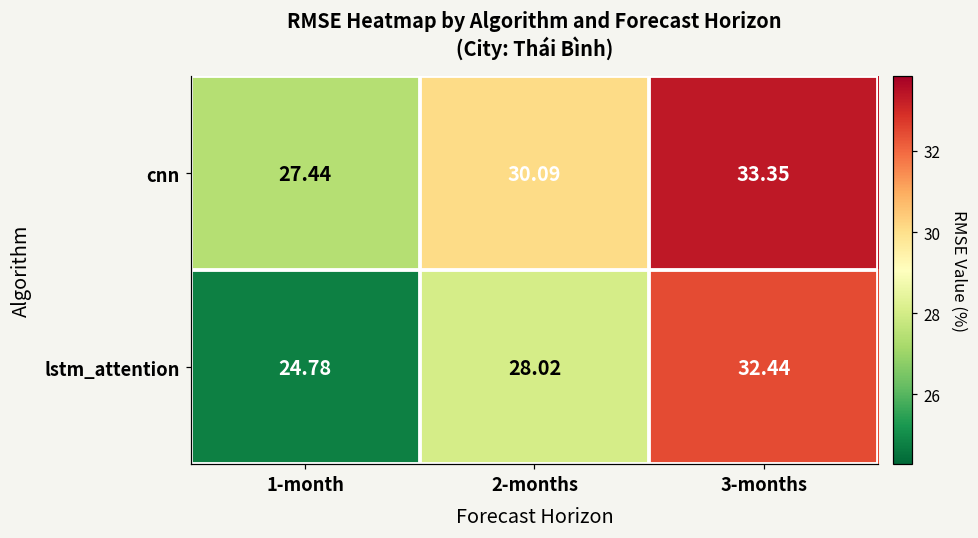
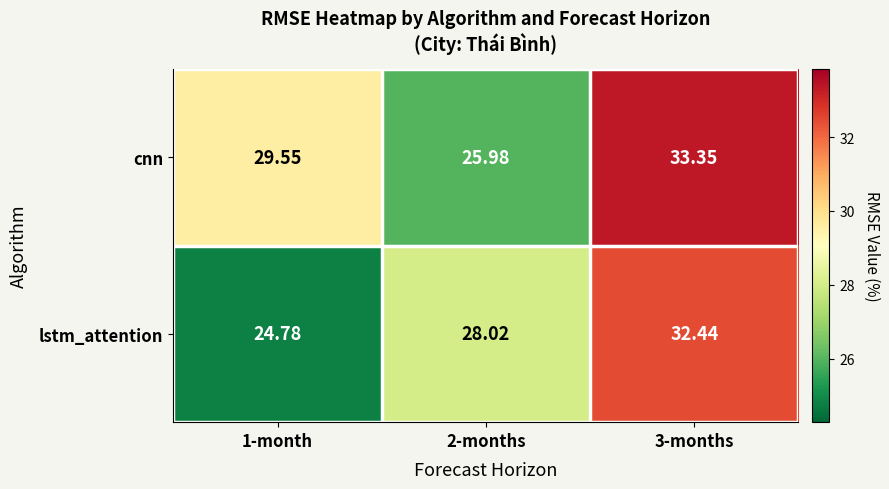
cnn, 1-month: 27.44 -> 29.55
cnn, 2-months: 30.09 -> 25.98
